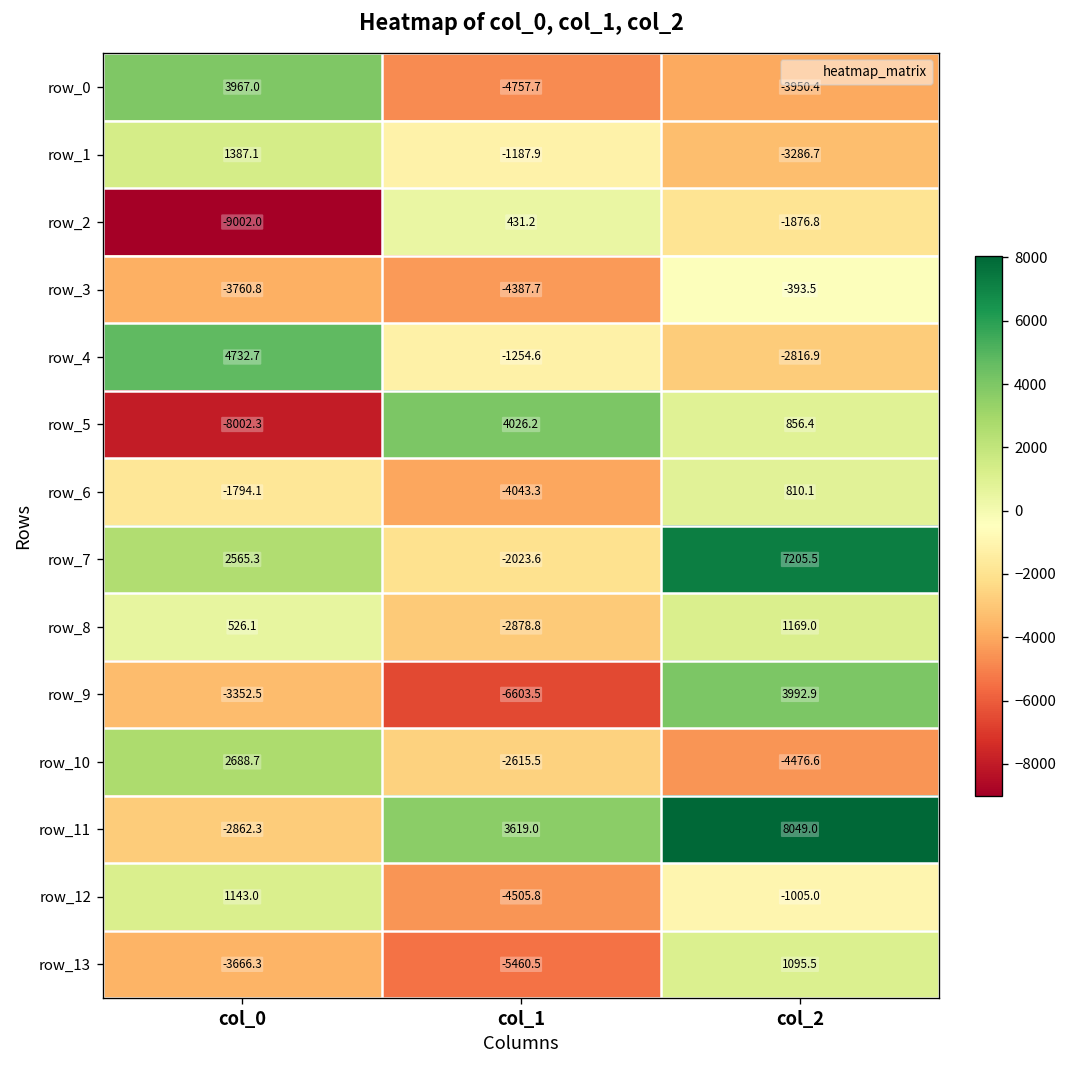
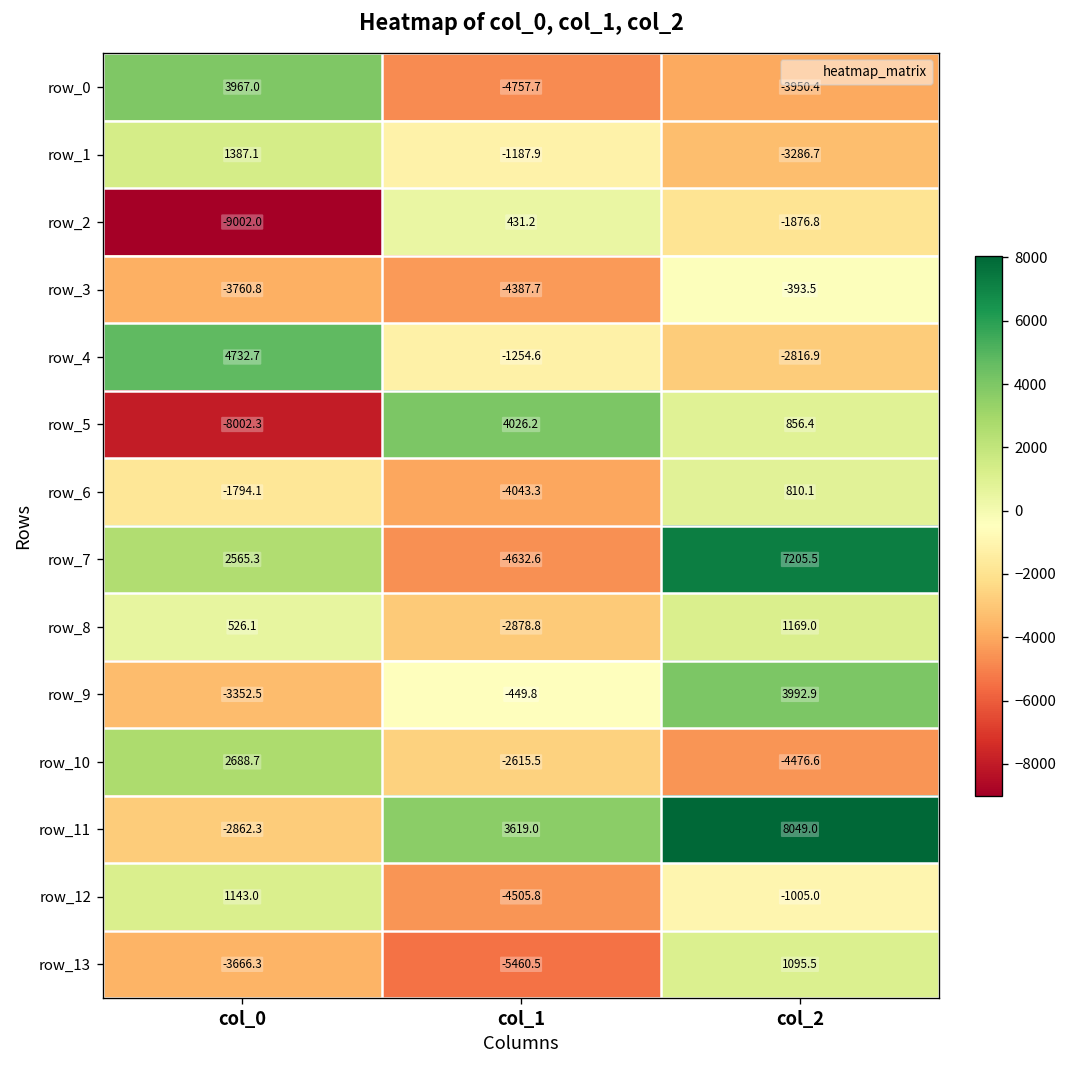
row_7, col_1: -2023.6 -> -4632.6
row_9, col_1: -6603.5 -> -449.8
